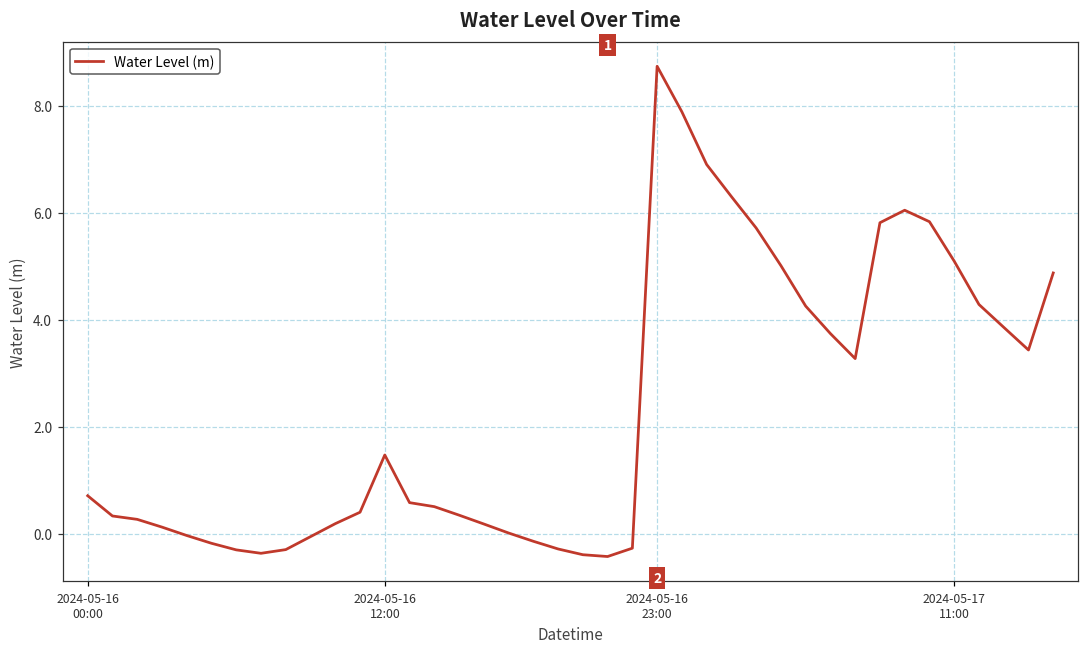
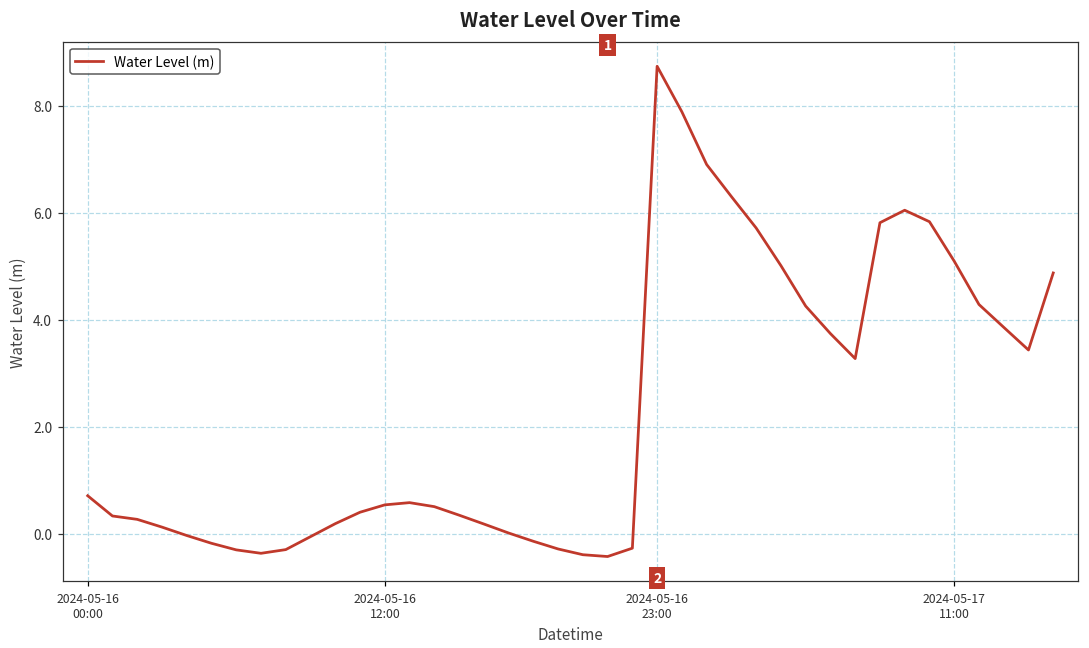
2024-05-16 12:00: 1.5 -> 0.5
